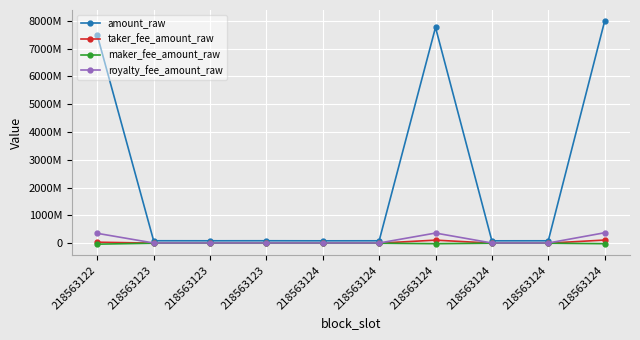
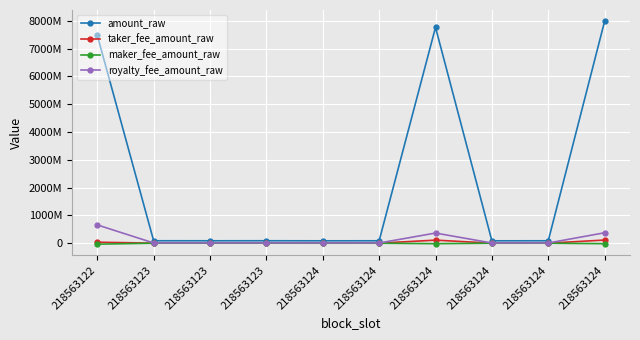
royalty_fee_amount_raw, 218563122: 400000000 -> 700000000
